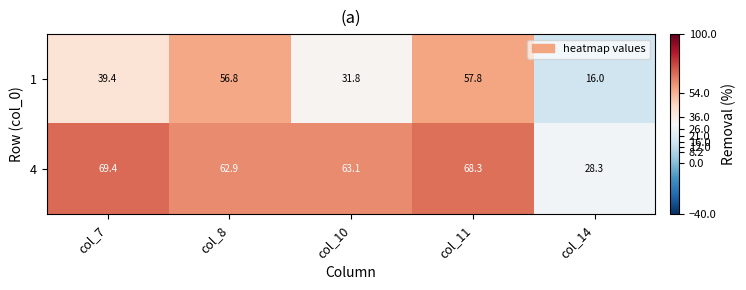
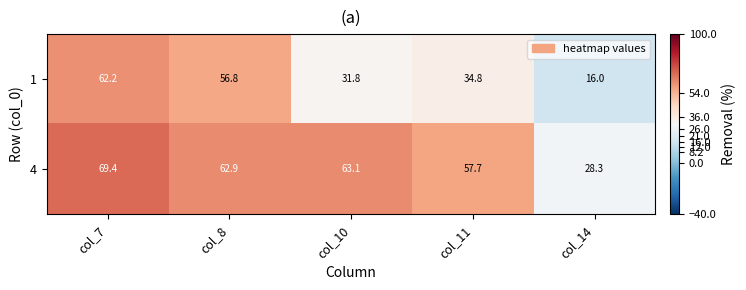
1, col_7: 39.4 -> 62.2
1, col_11: 57.8 -> 34.8
4, col_11: 68.3 -> 57.7
